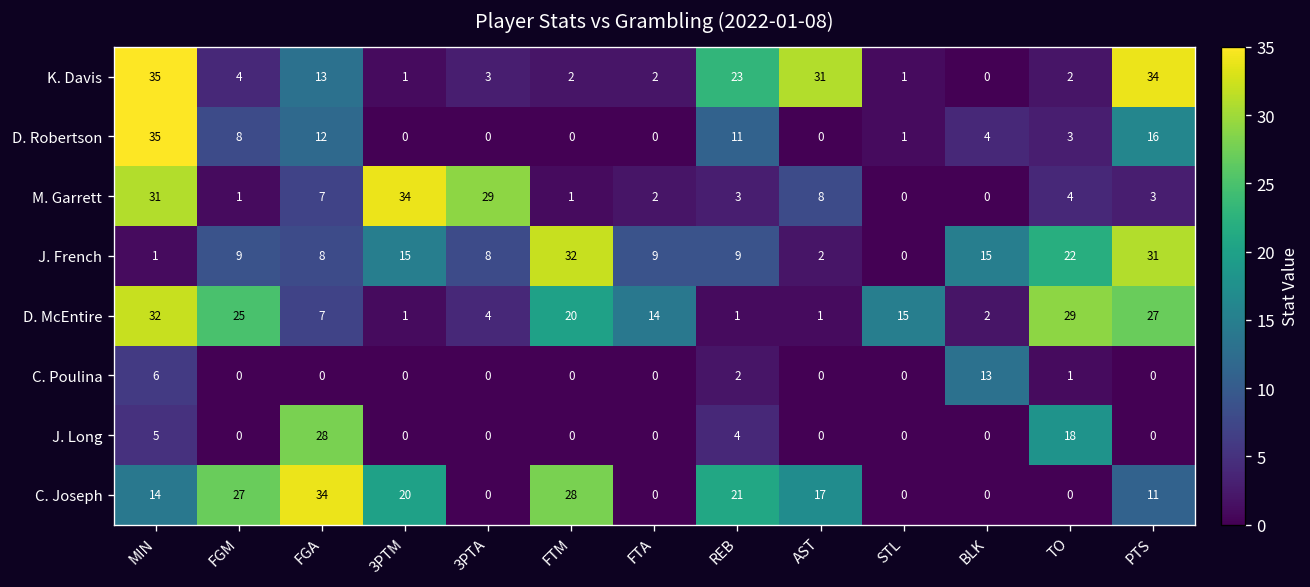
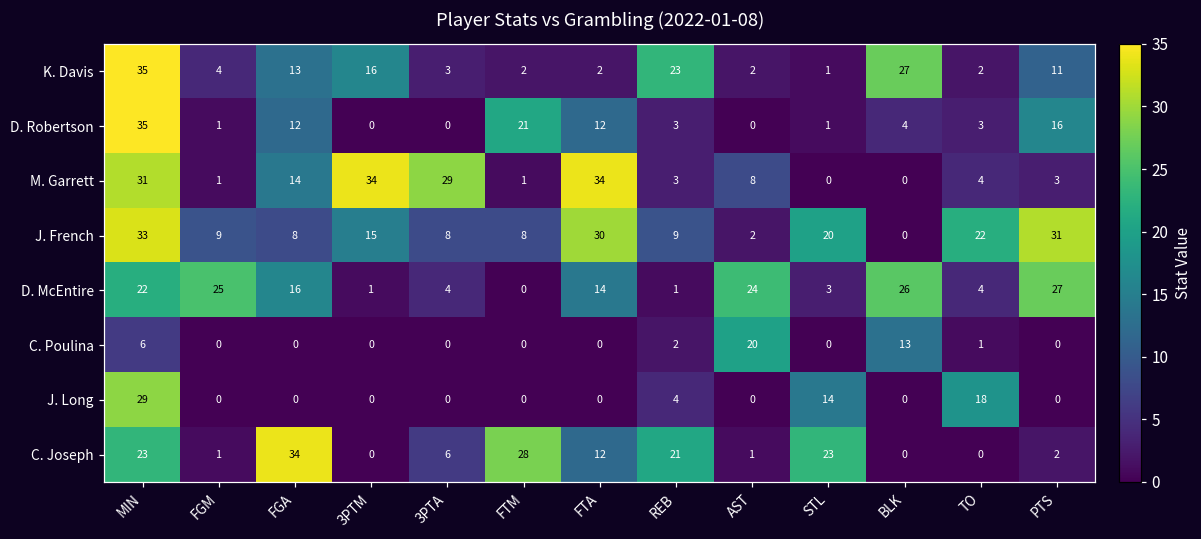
K. Davis, 3PTM: 1 -> 16
K. Davis, AST: 31 -> 2
K. Davis, BLK: 0 -> 27
K. Davis, PTS: 34 -> 11
D. Robertson, FGM: 8 -> 1
D. Robertson, FTM: 0 -> 21
D. Robertson, FTA: 0 -> 12
D. Robertson, REB: 11 -> 3
M. Garrett, FGA: 7 -> 14
M. Garrett, FTA: 2 -> 34
J. French, MIN: 1 -> 33
J. French, FTM: 32 -> 8
J. French, FTA: 9 -> 30
J. French, STL: 0 -> 20
J. French, BLK: 15 -> 0
D. McEntire, MIN: 32 -> 22
D. McEntire, FGA: 7 -> 16
D. McEntire, FTM: 20 -> 0
D. McEntire, AST: 1 -> 24
D. McEntire, STL: 15 -> 3
D. McEntire, BLK: 2 -> 26
D. McEntire, TO: 29 -> 4
C. Poulina, AST: 0 -> 20
J. Long, MIN: 5 -> 29
J. Long, FGA: 28 -> 0
J. Long, STL: 0 -> 14
C. Joseph, MIN: 14 -> 23
C. Joseph, FGM: 27 -> 1
C. Joseph, 3PTM: 20 -> 0
C. Joseph, 3PTA: 0 -> 6
C. Joseph, FTA: 0 -> 12
C. Joseph, AST: 17 -> 1
C. Joseph, STL: 0 -> 23
C. Joseph, PTS: 11 -> 2
